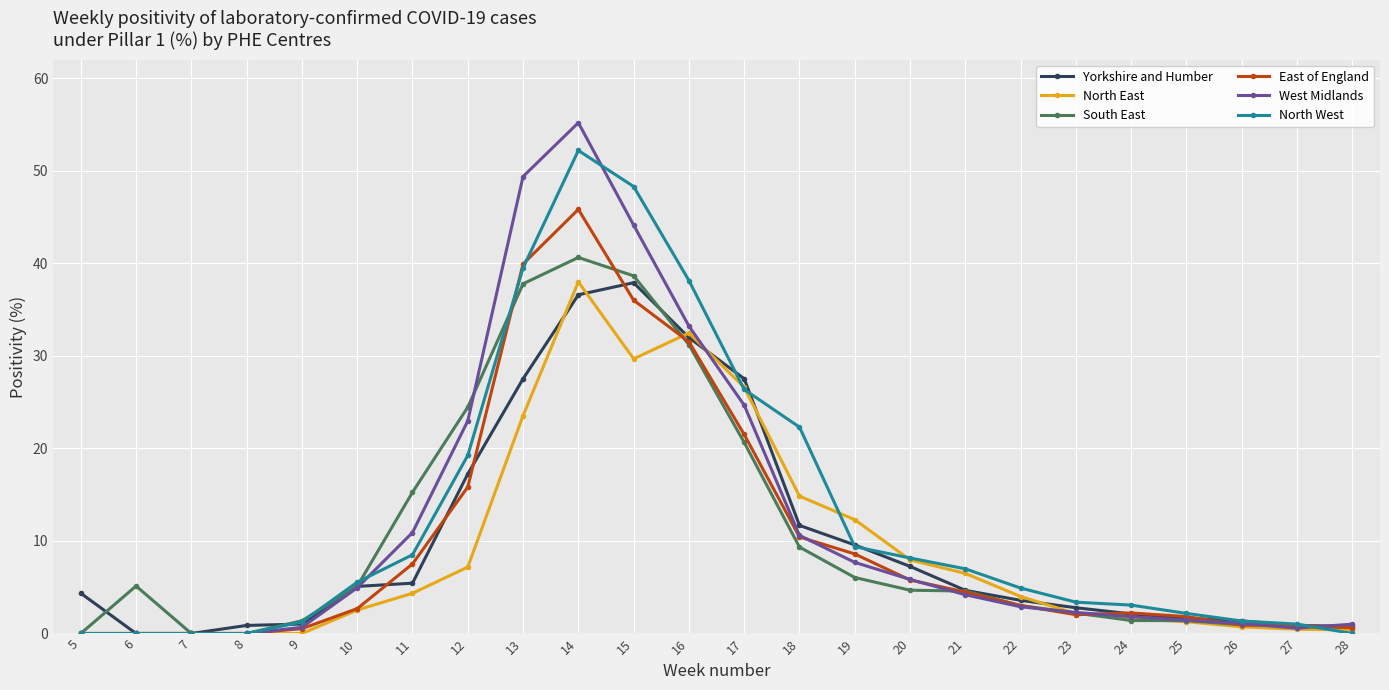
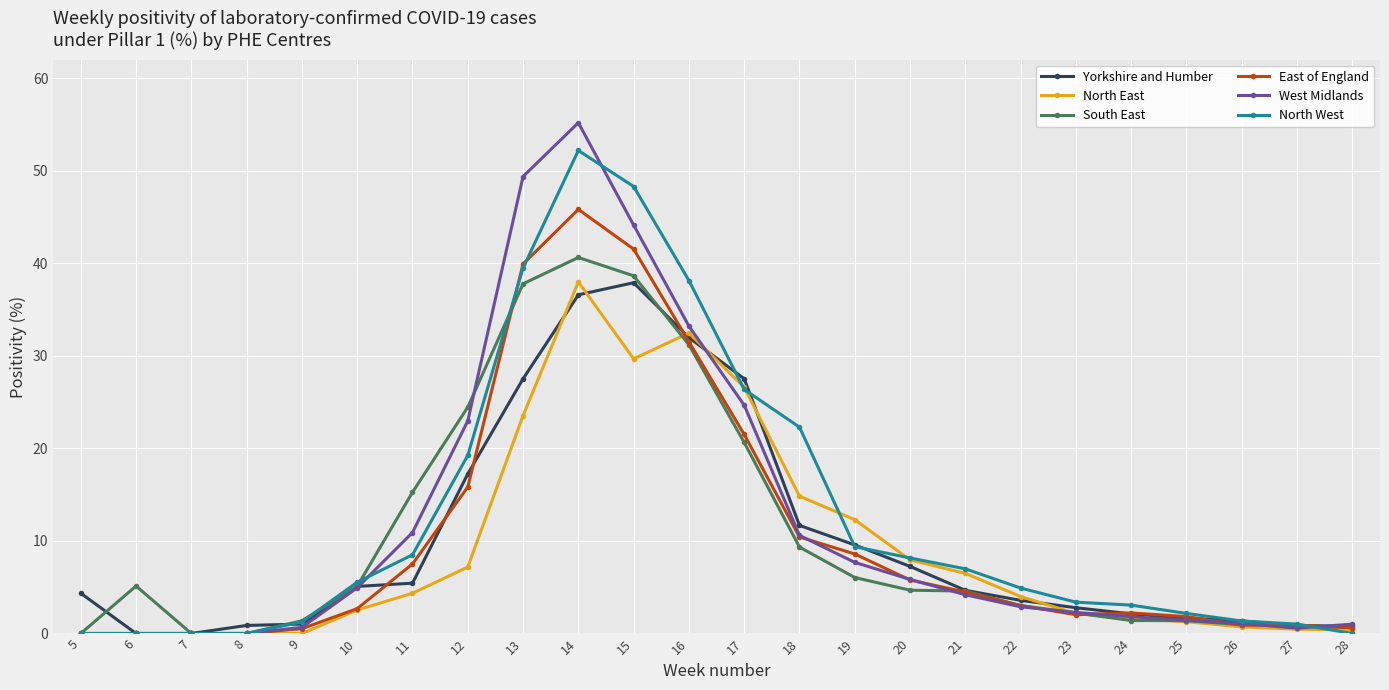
East of England, 15: 36 -> 42
